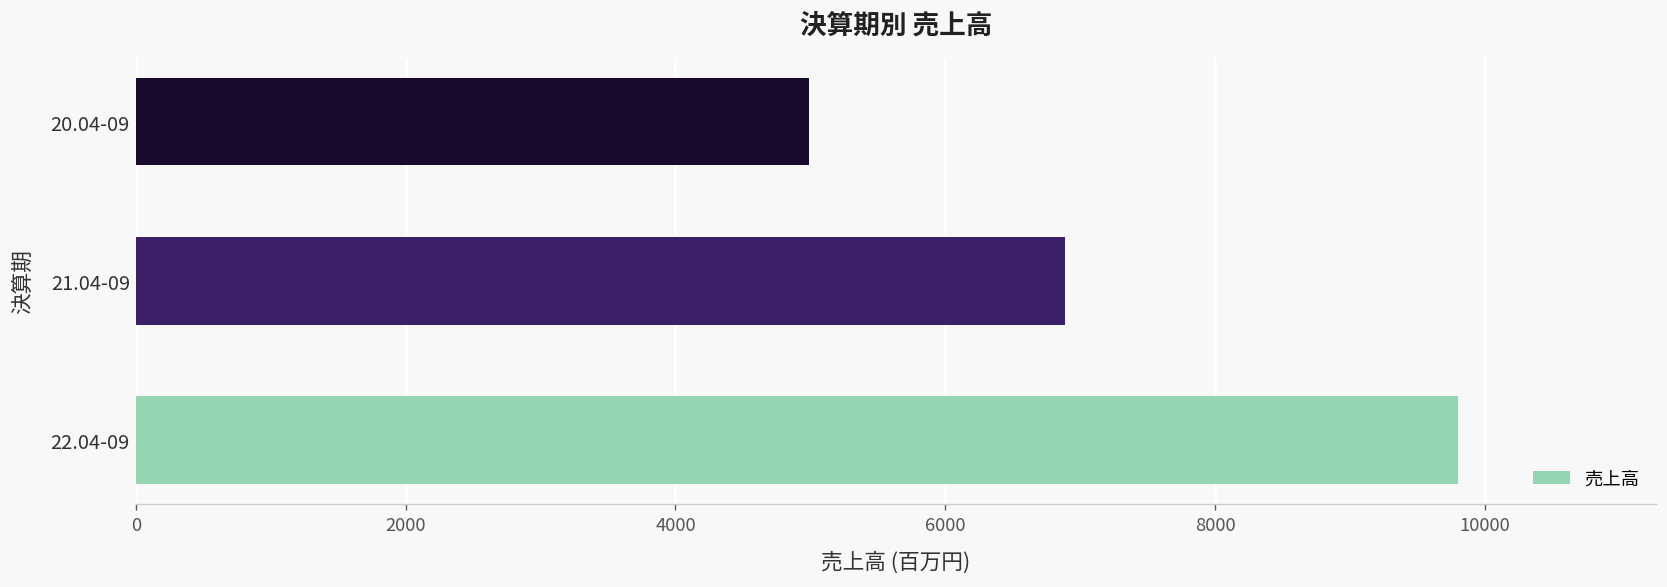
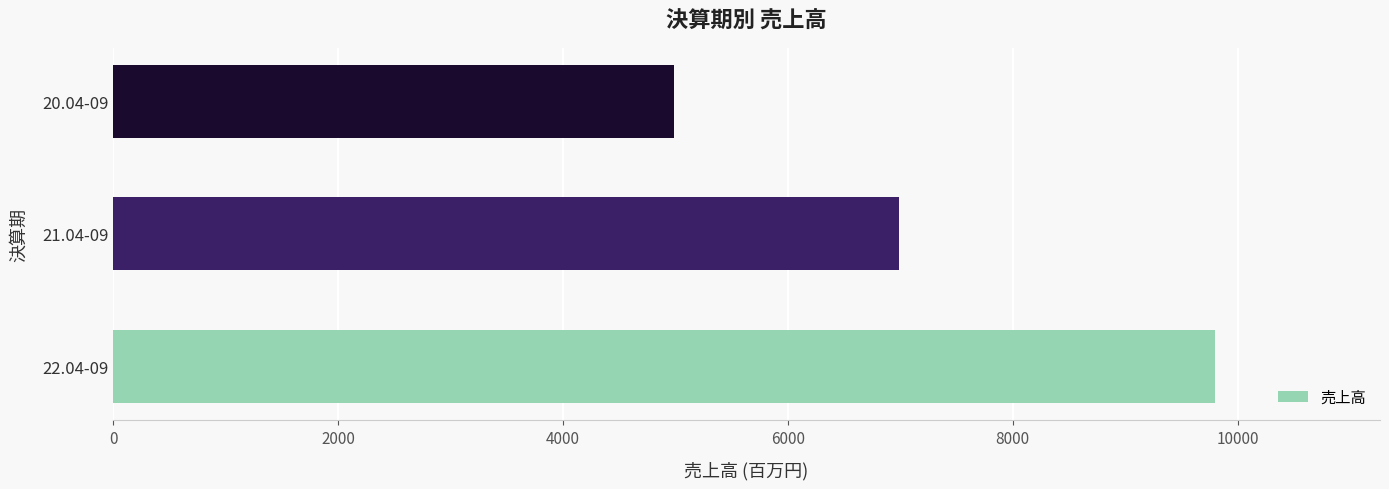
21.04-09: 6890 -> 6990
